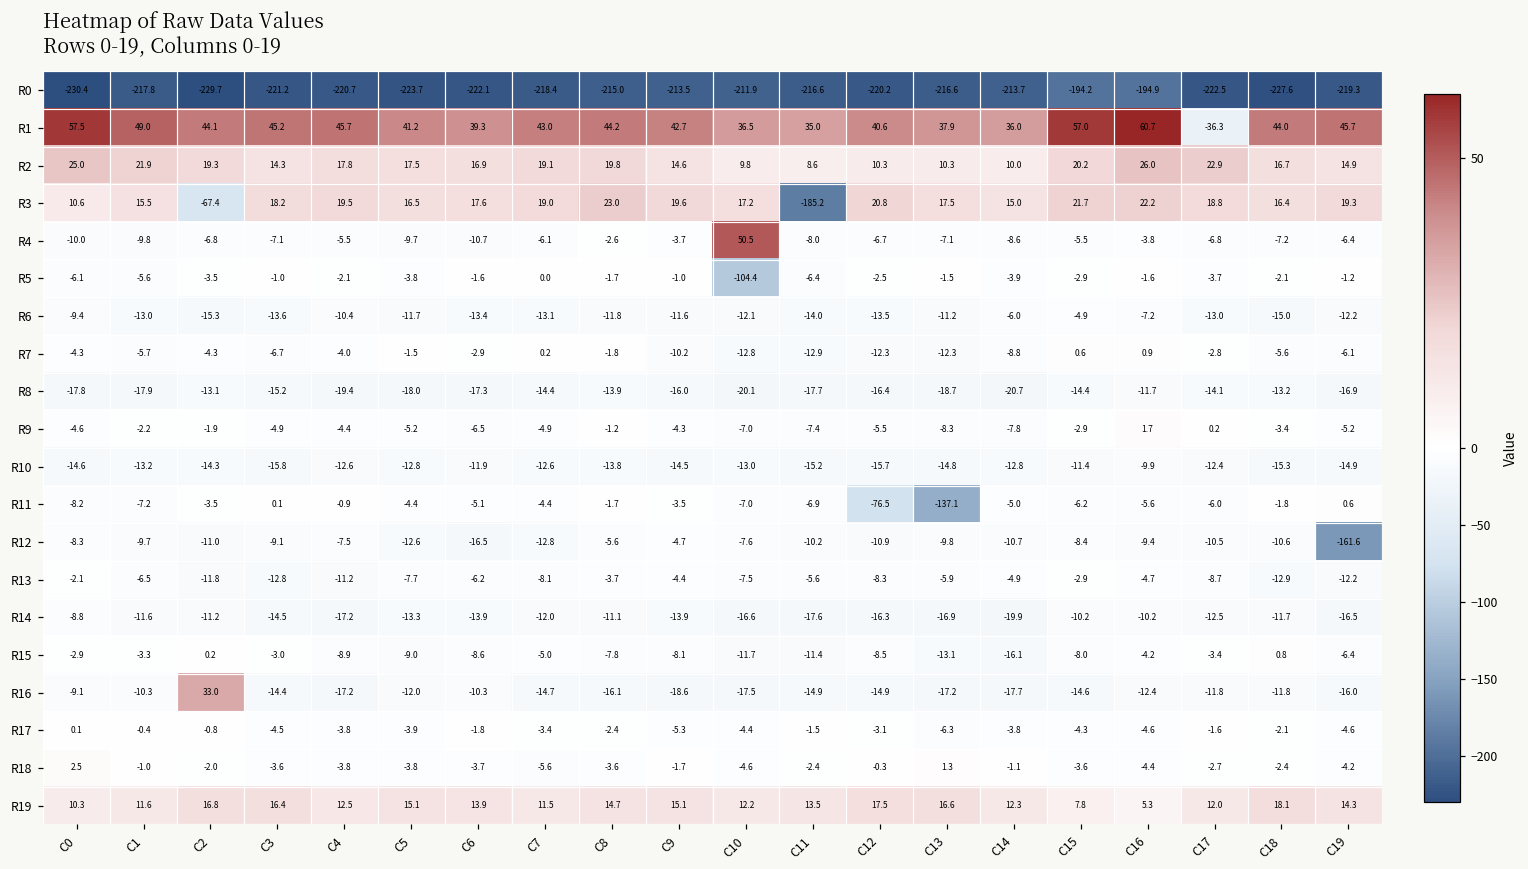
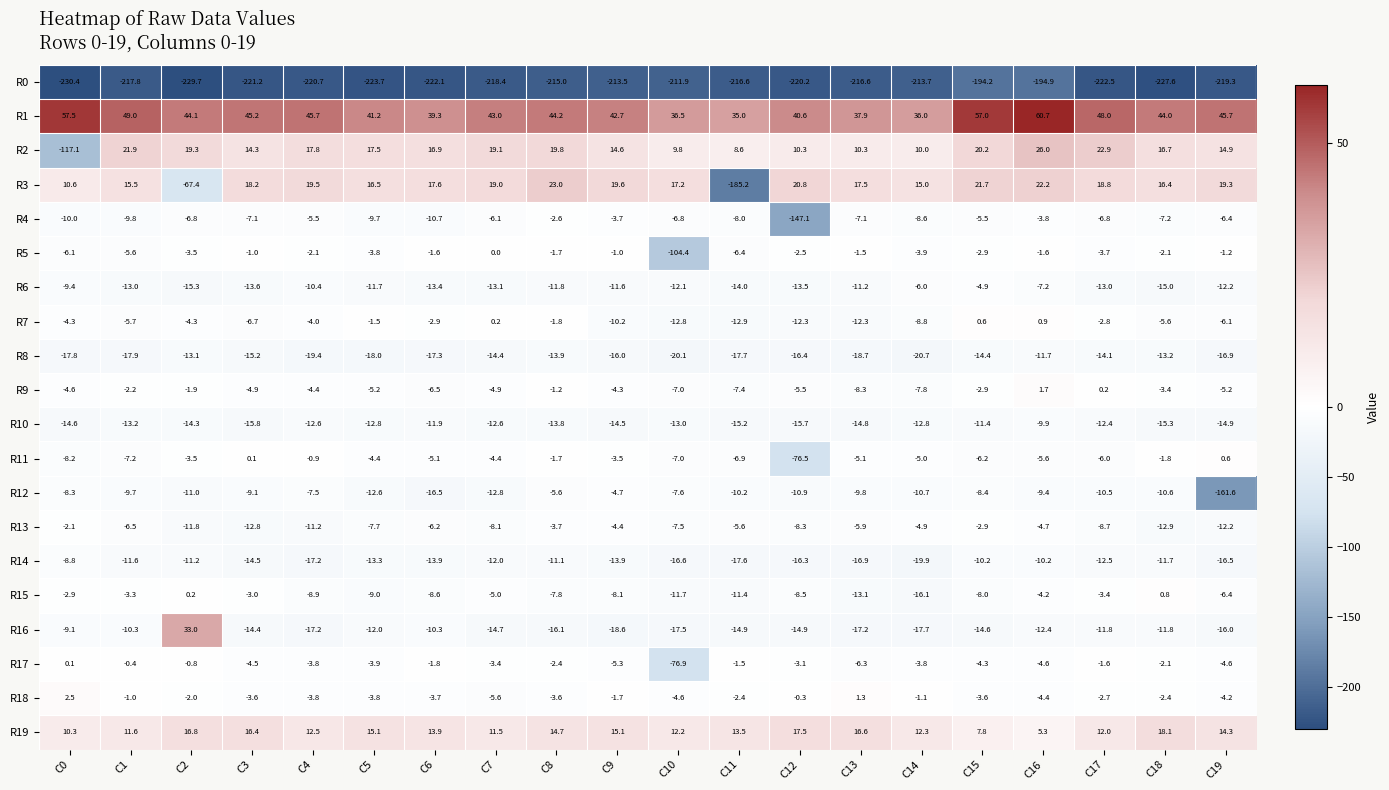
R1, C17: -36.3 -> 48.0
R2, C0: 25.0 -> -117.1
R4, C10: 50.5 -> -6.8
R4, C12: -6.7 -> -147.1
R11, C13: -137.1 -> -5.1
R17, C10: -4.4 -> -76.9
